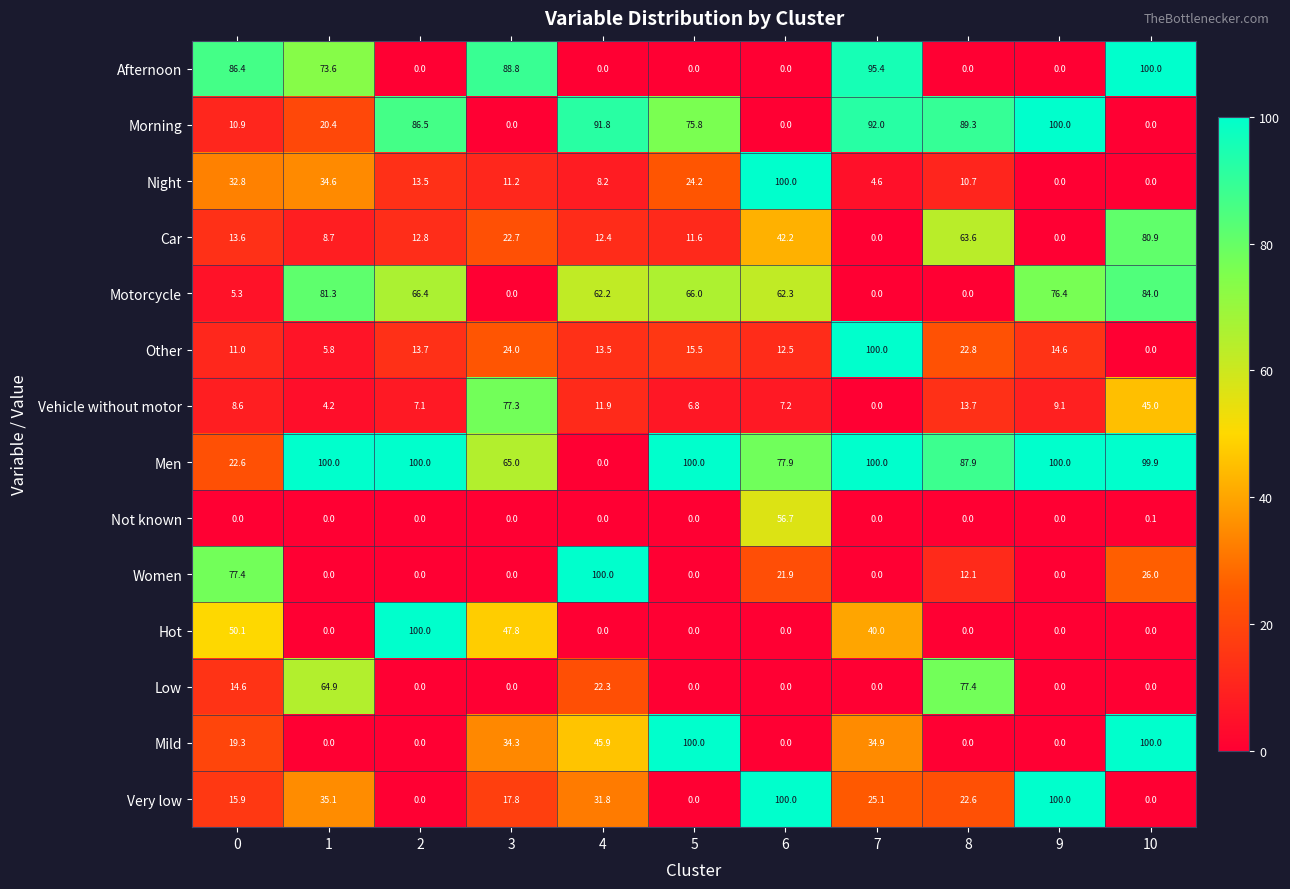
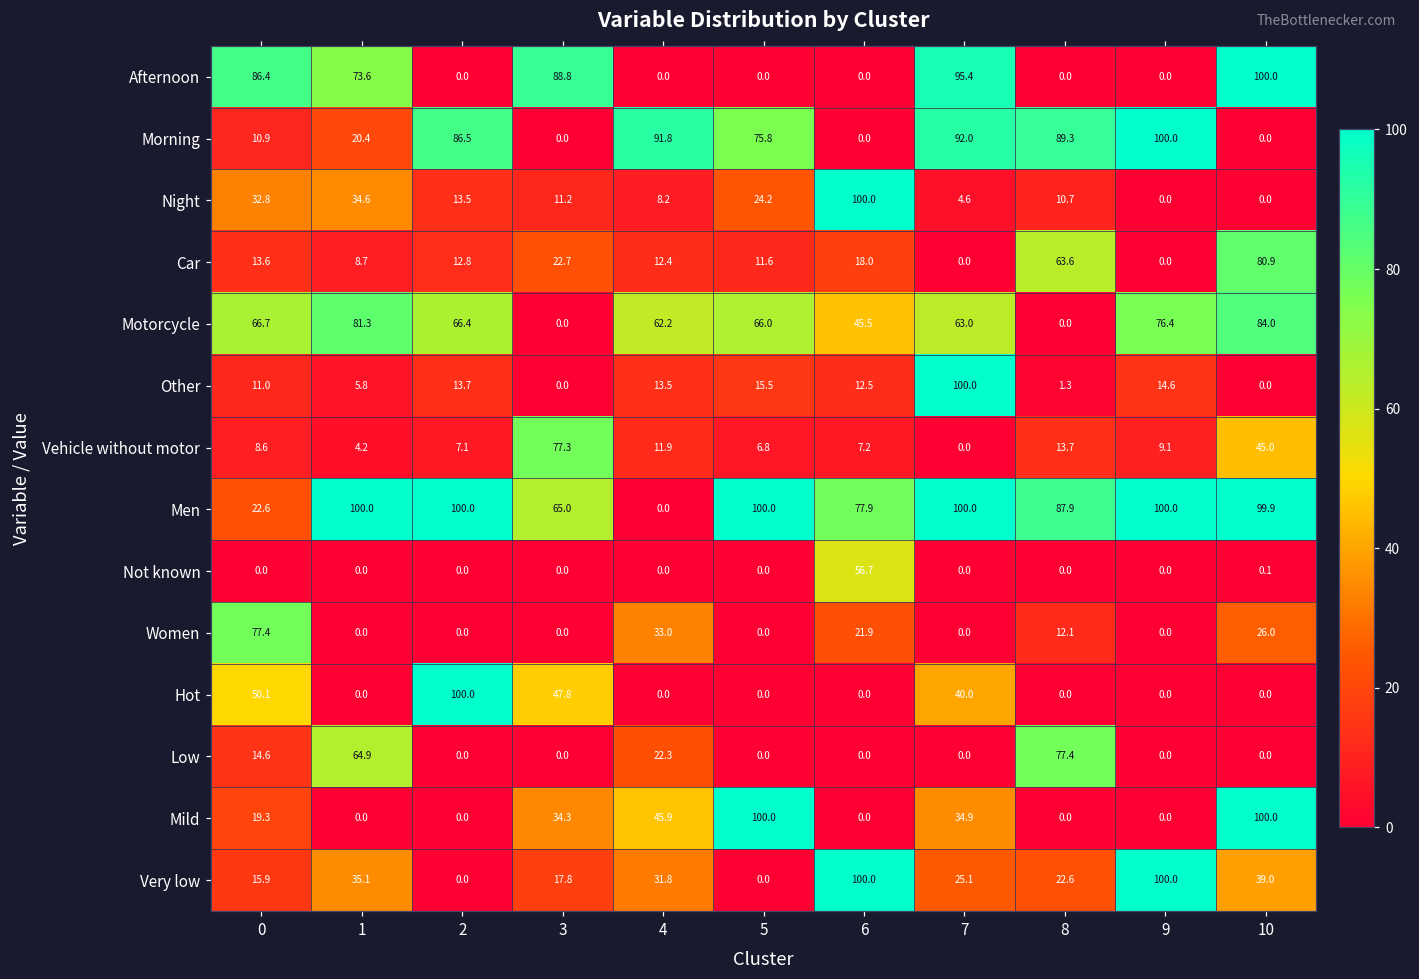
Car, 6: 42.2 -> 18.0
Motorcycle, 0: 5.3 -> 66.7
Motorcycle, 6: 62.3 -> 45.5
Motorcycle, 7: 0.0 -> 63.0
Other, 3: 24.0 -> 0.0
Other, 8: 22.8 -> 1.3
Women, 4: 100.0 -> 33.0
Very low, 10: 0.0 -> 39.0
